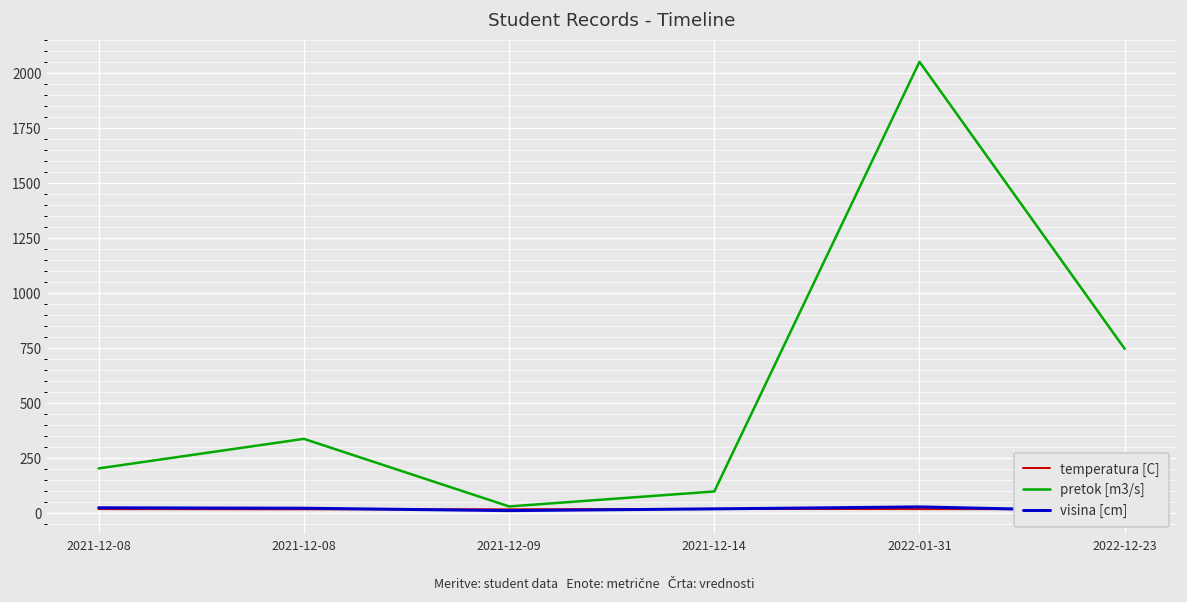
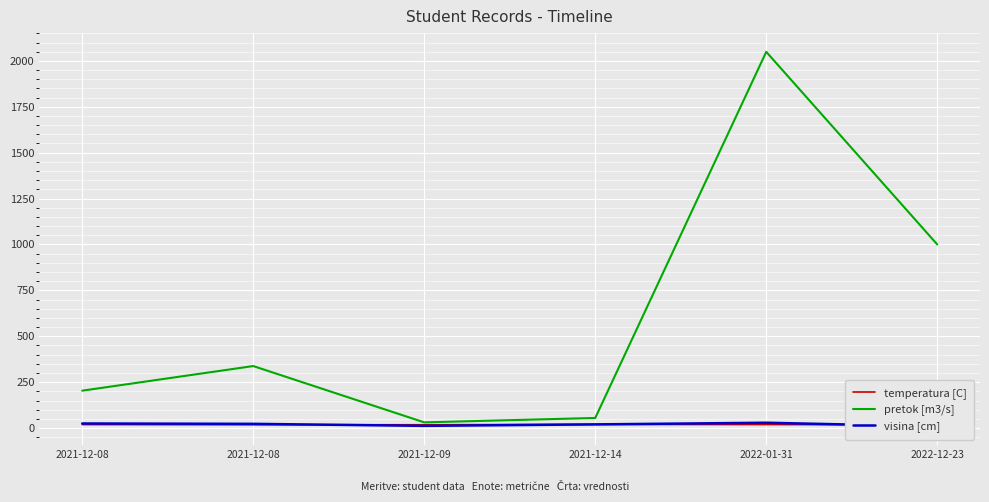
pretok [m3/s], 2021-12-14: 100 -> 60
pretok [m3/s], 2022-12-23: 750 -> 1000
